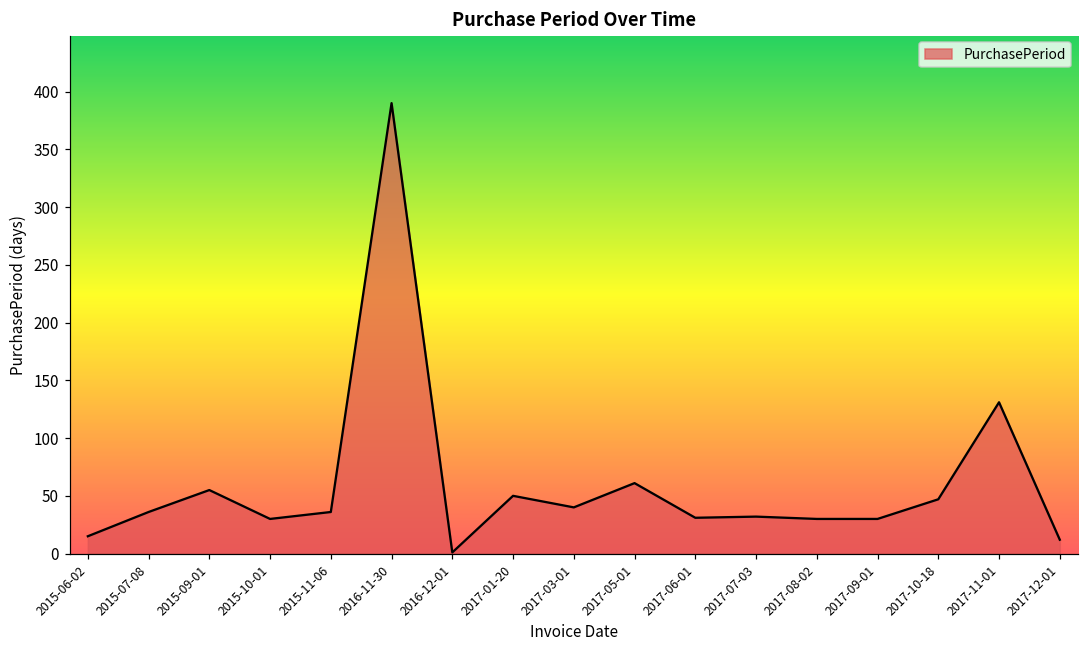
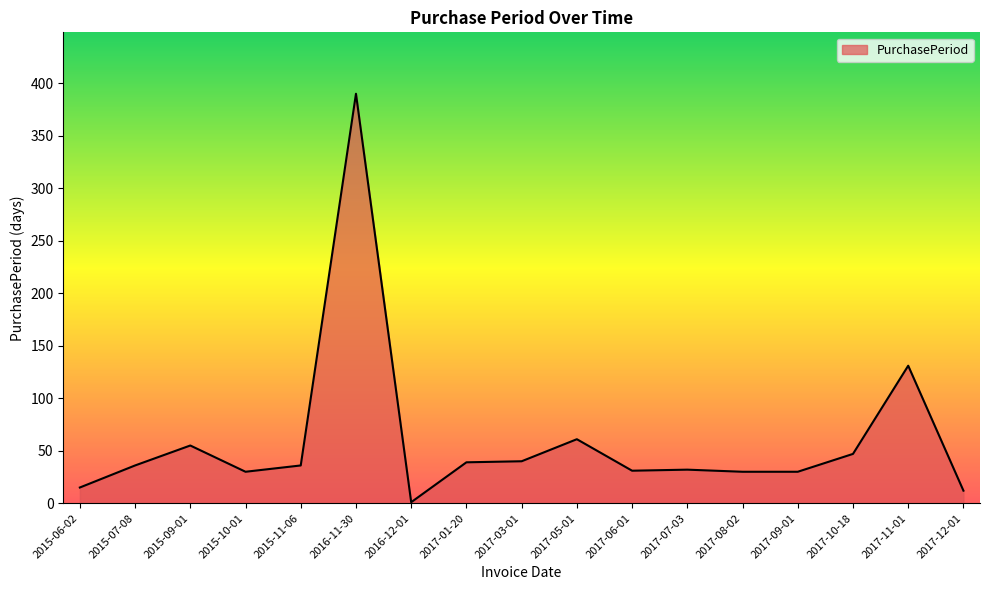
2017-01-20: 50 -> 39
